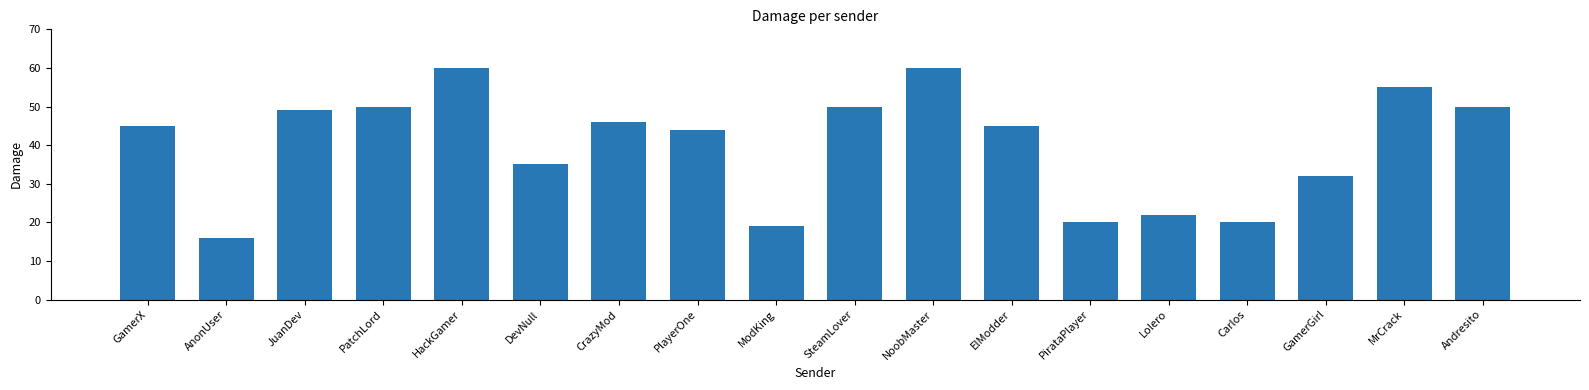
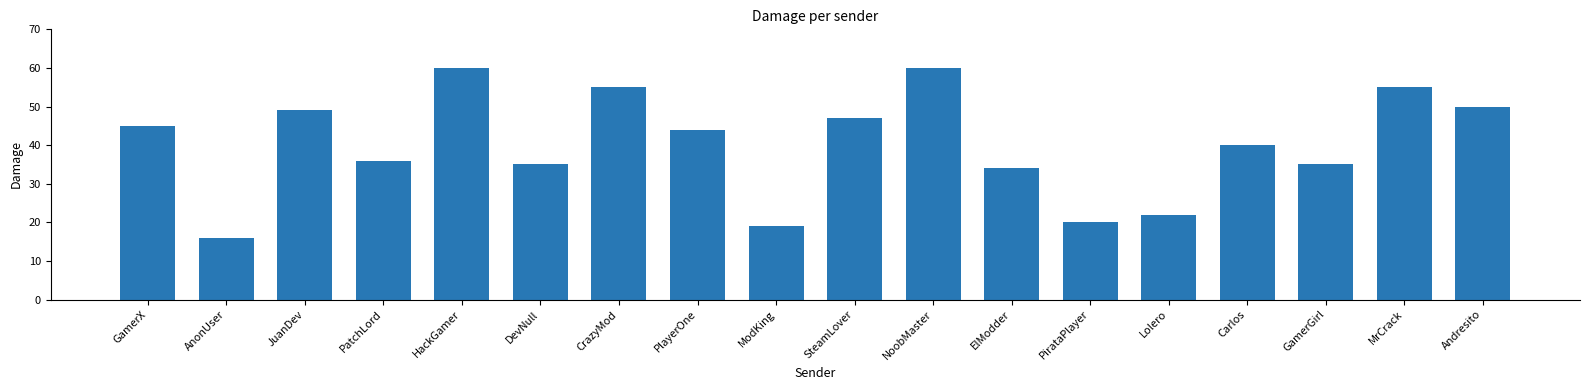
PatchLord: 50 -> 36
CrazyMod: 46 -> 55
SteamLover: 50 -> 47
ElModder: 45 -> 34
Carlos: 20 -> 40
GamerGirl: 32 -> 35
